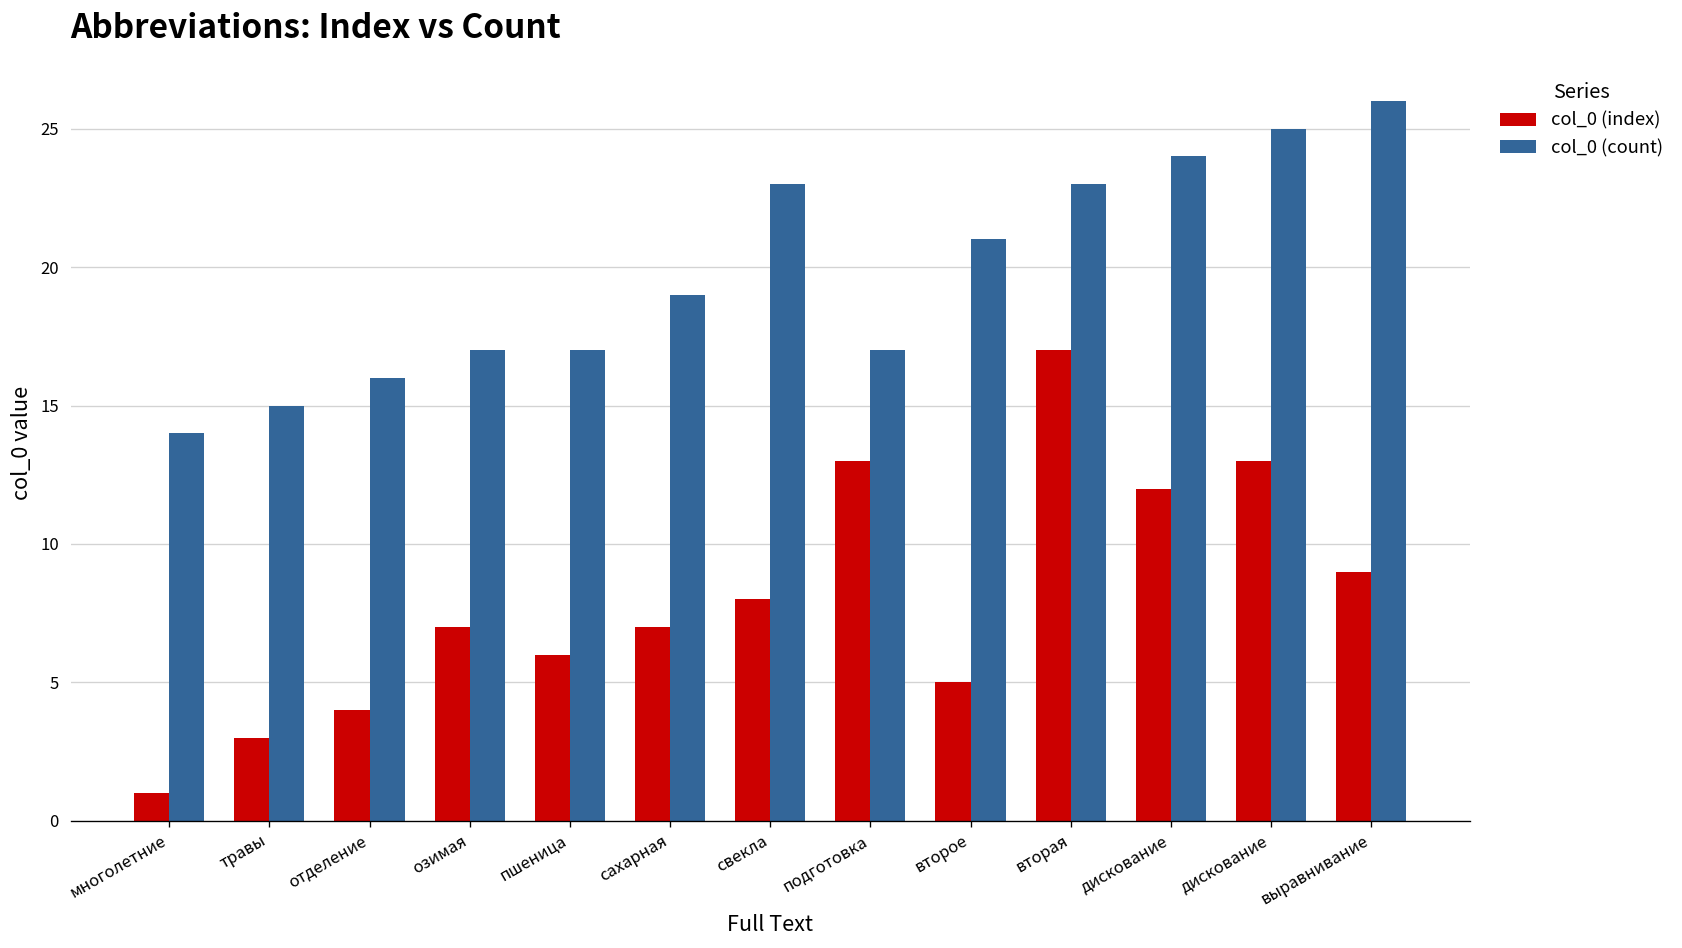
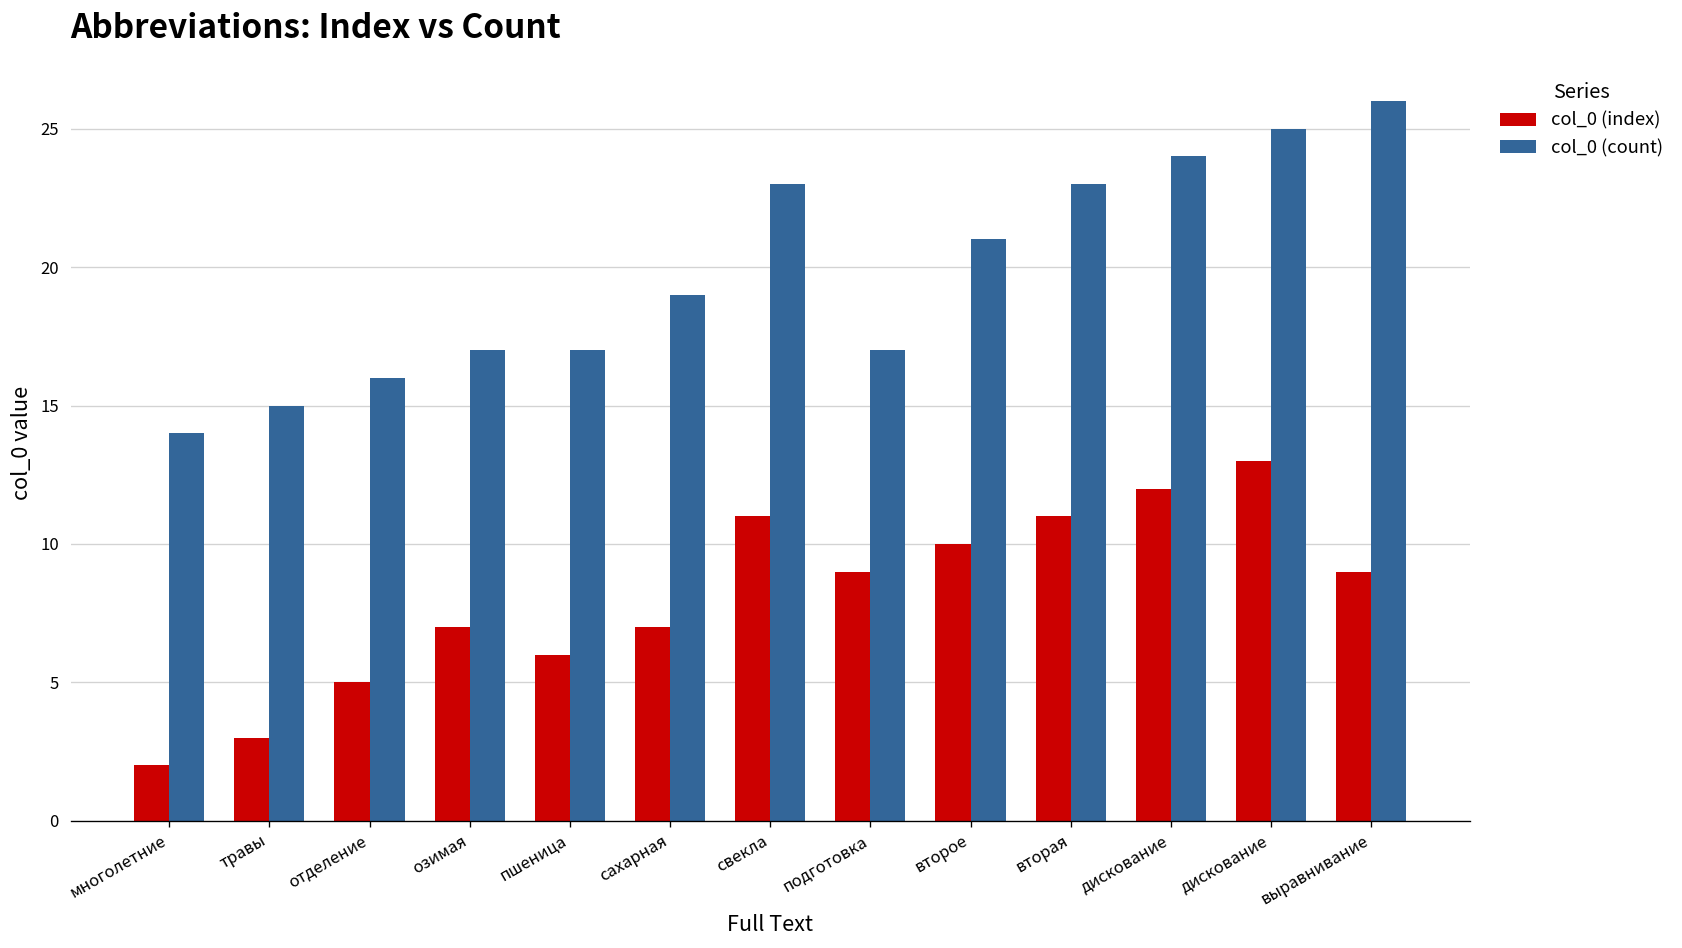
col_0 (index), многолетние: 1 -> 2
col_0 (index), отделение: 4 -> 5
col_0 (index), свекла: 8 -> 11
col_0 (index), подготовка: 13 -> 9
col_0 (index), второе: 5 -> 10
col_0 (index), вторая: 17 -> 11
